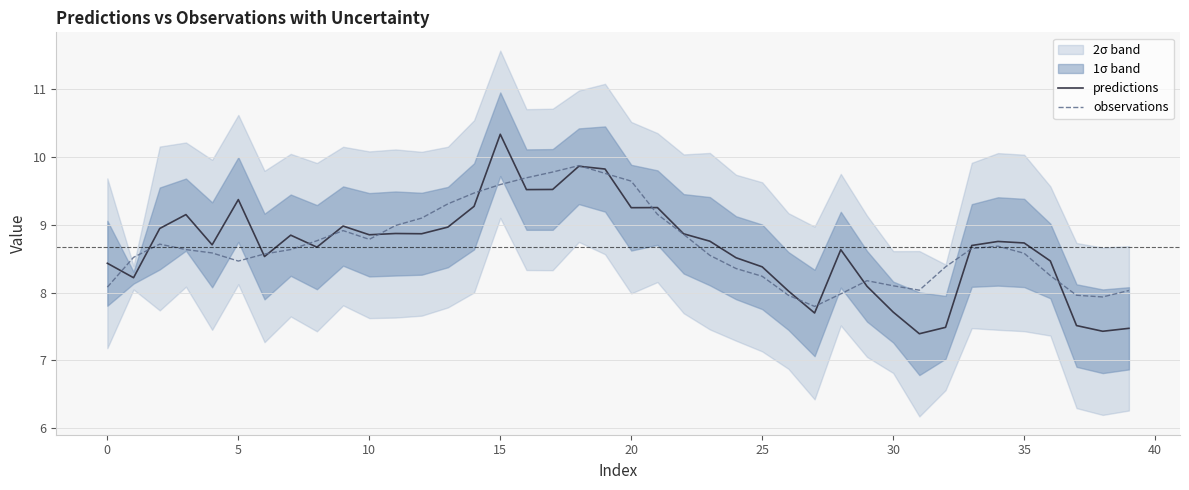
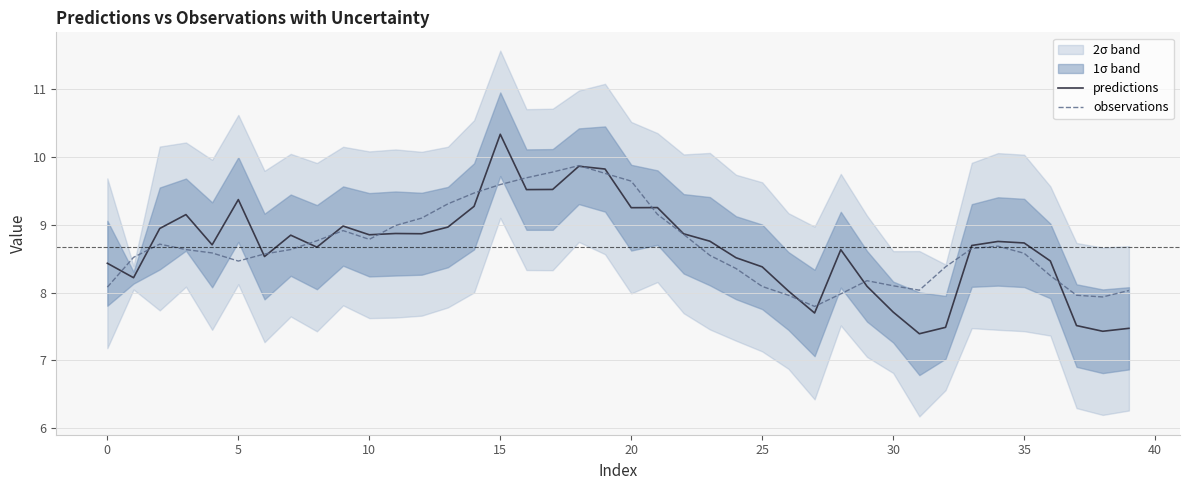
observations, 25: 8.2 -> 8.1
